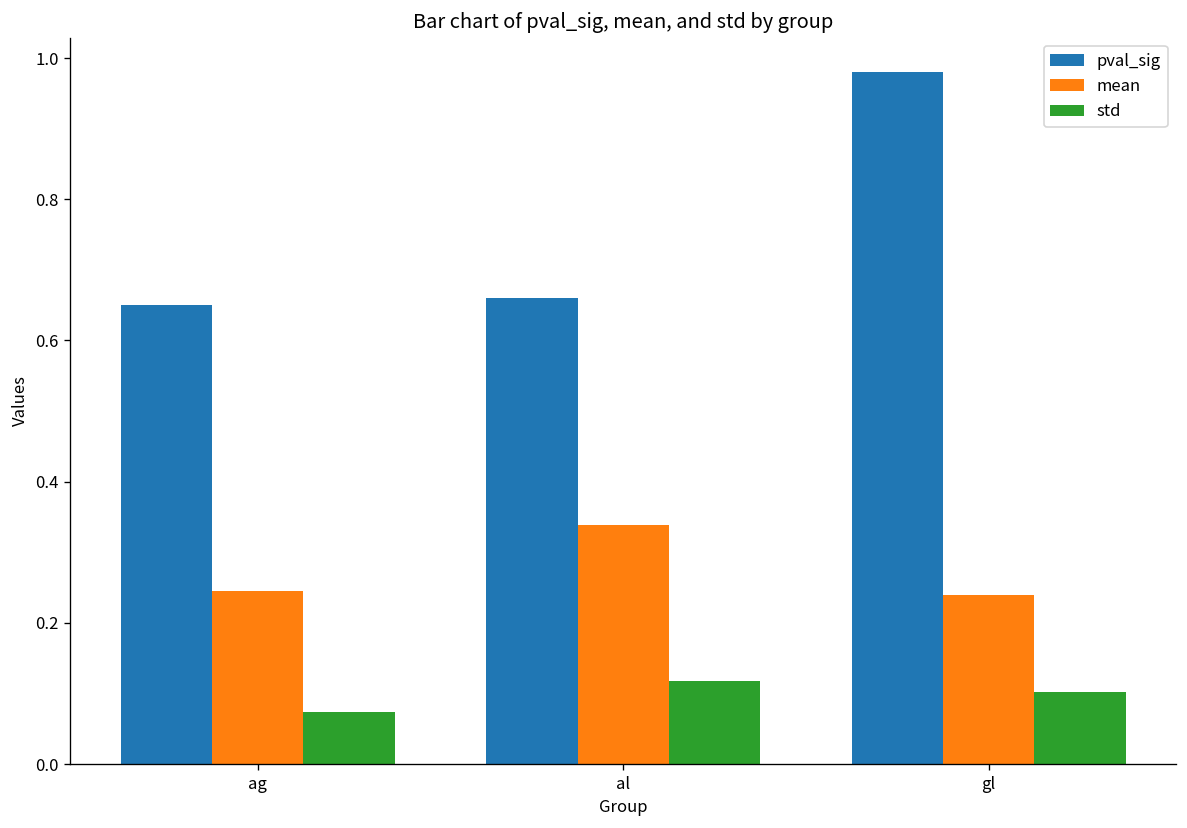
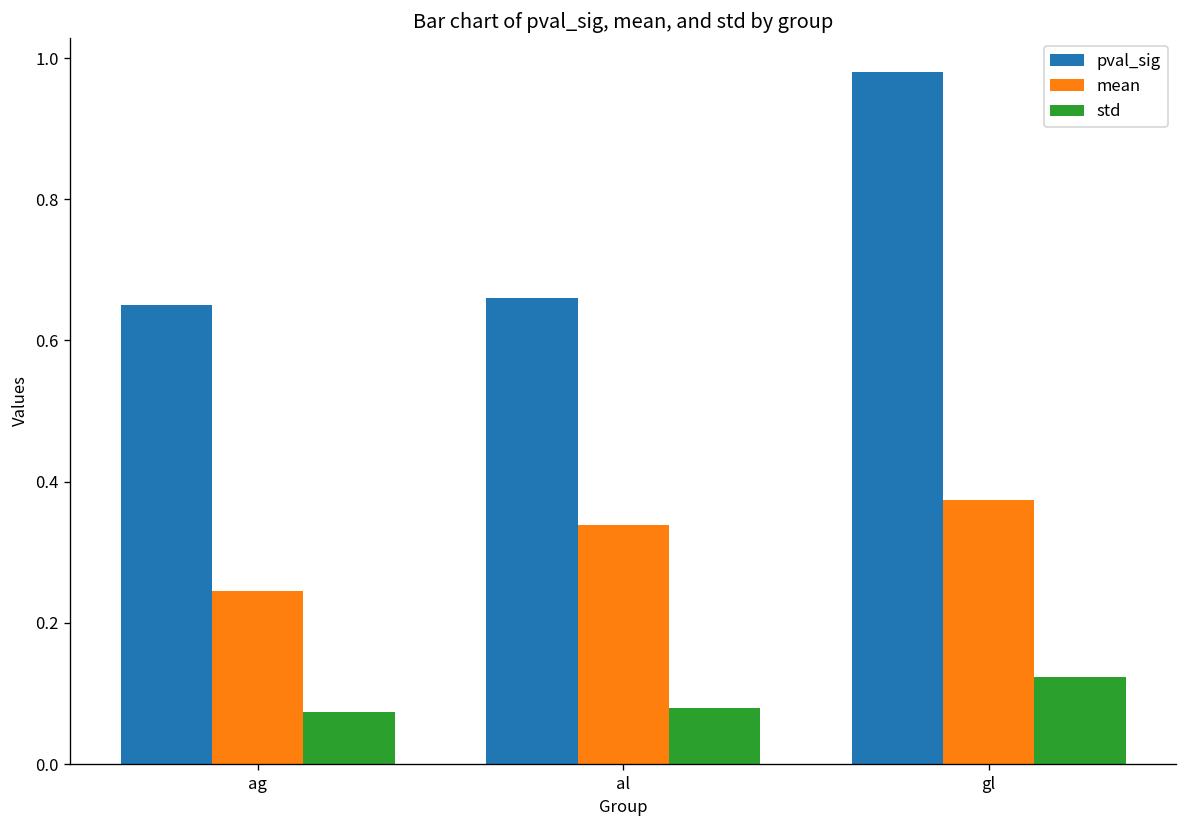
std, al: 0.12 -> 0.08
mean, gl: 0.24 -> 0.37
std, gl: 0.10 -> 0.12
